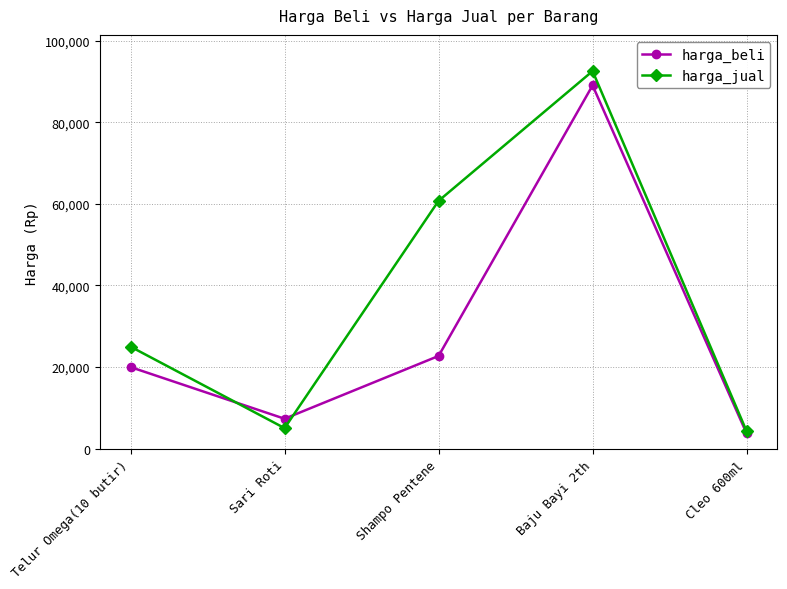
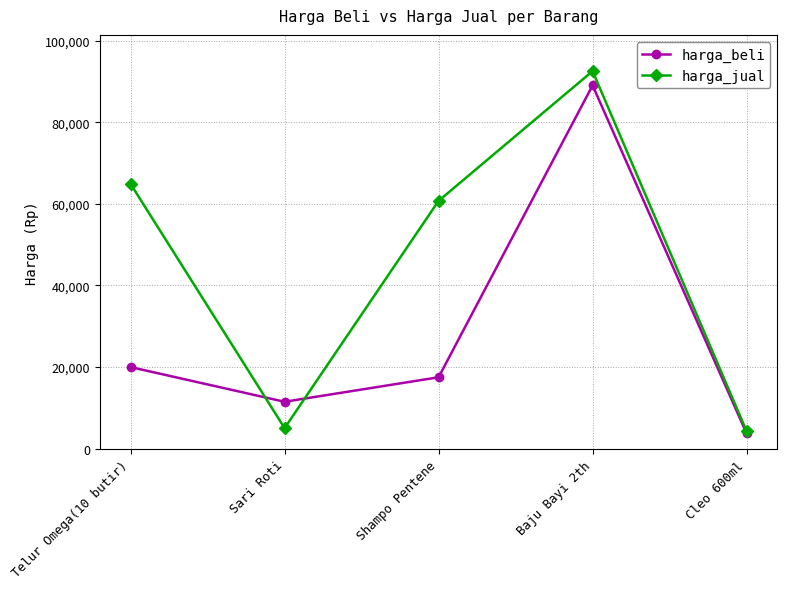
harga_jual, Telur Omega(10 butir): 25,000 -> 65,000
harga_beli, Sari Roti: 7,000 -> 12,000
harga_beli, Shampo Pentene: 23,000 -> 18,000
